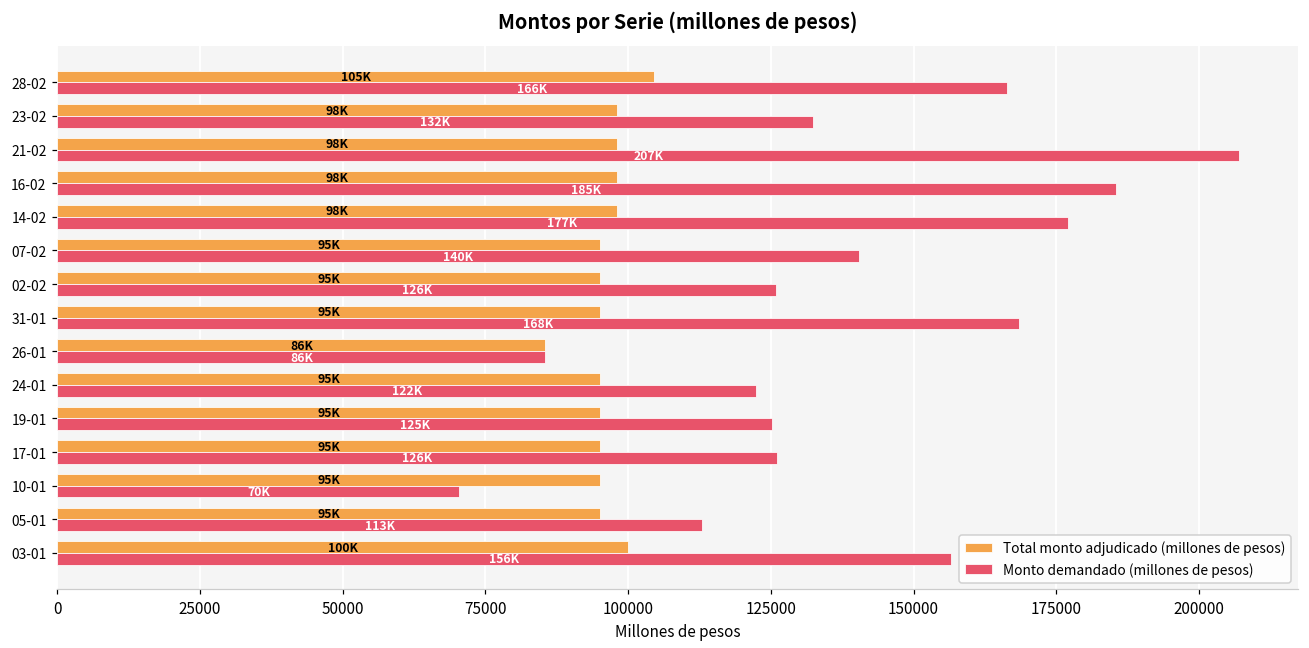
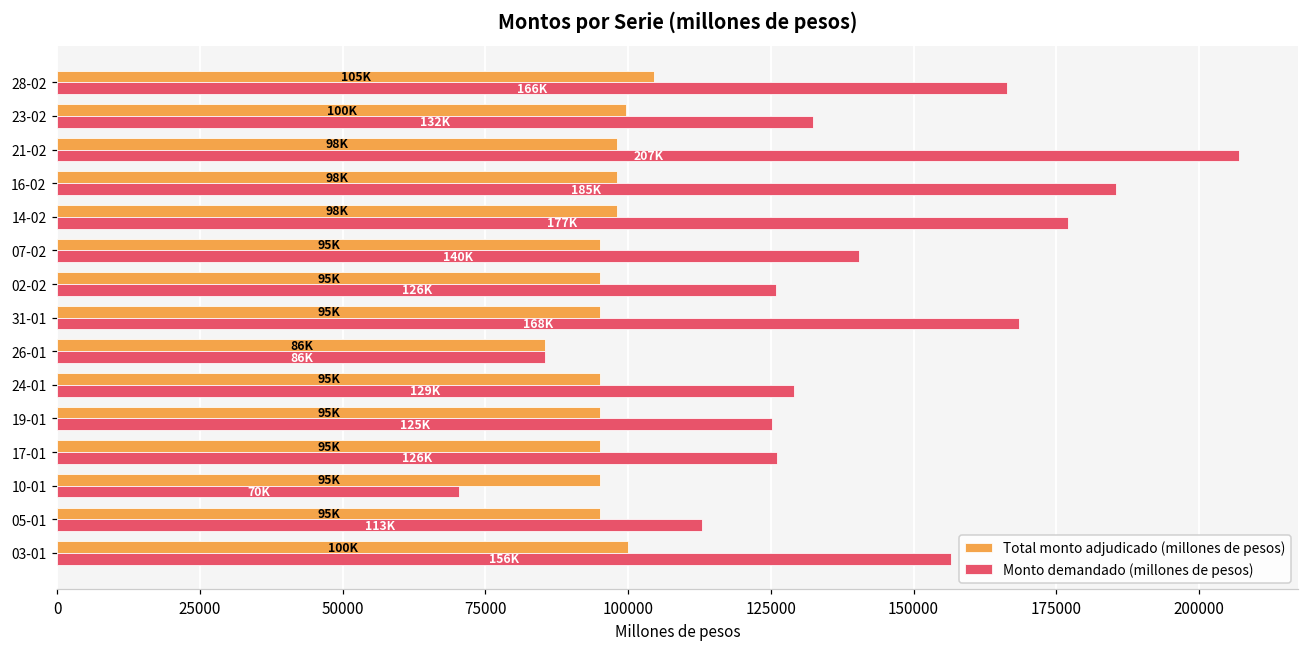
Total monto adjudicado (millones de pesos), 23-02: 98K -> 100K
Monto demandado (millones de pesos), 24-01: 122K -> 129K
